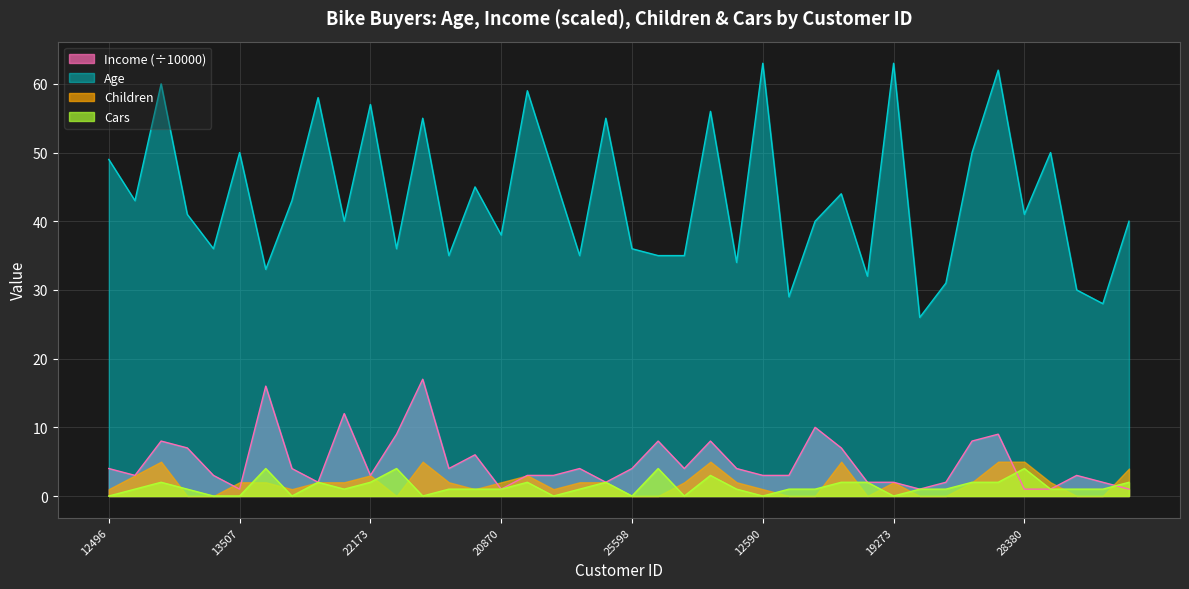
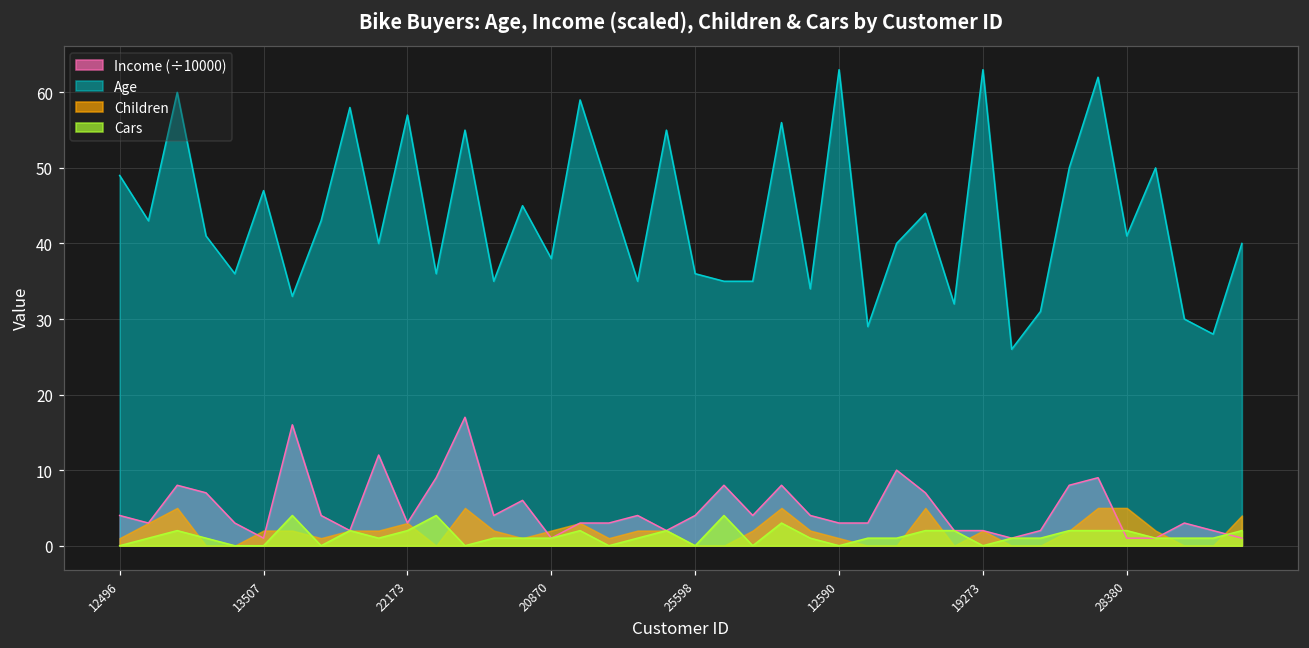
Age, 13507: 50 -> 47
Cars, 28380: 4 -> 2
